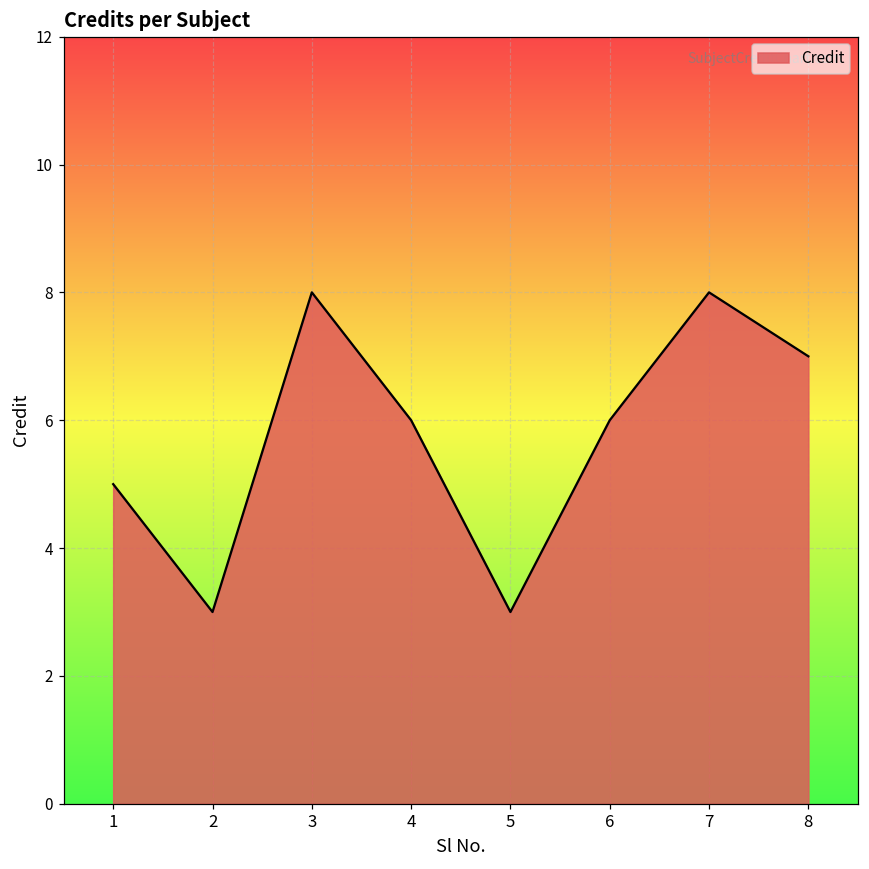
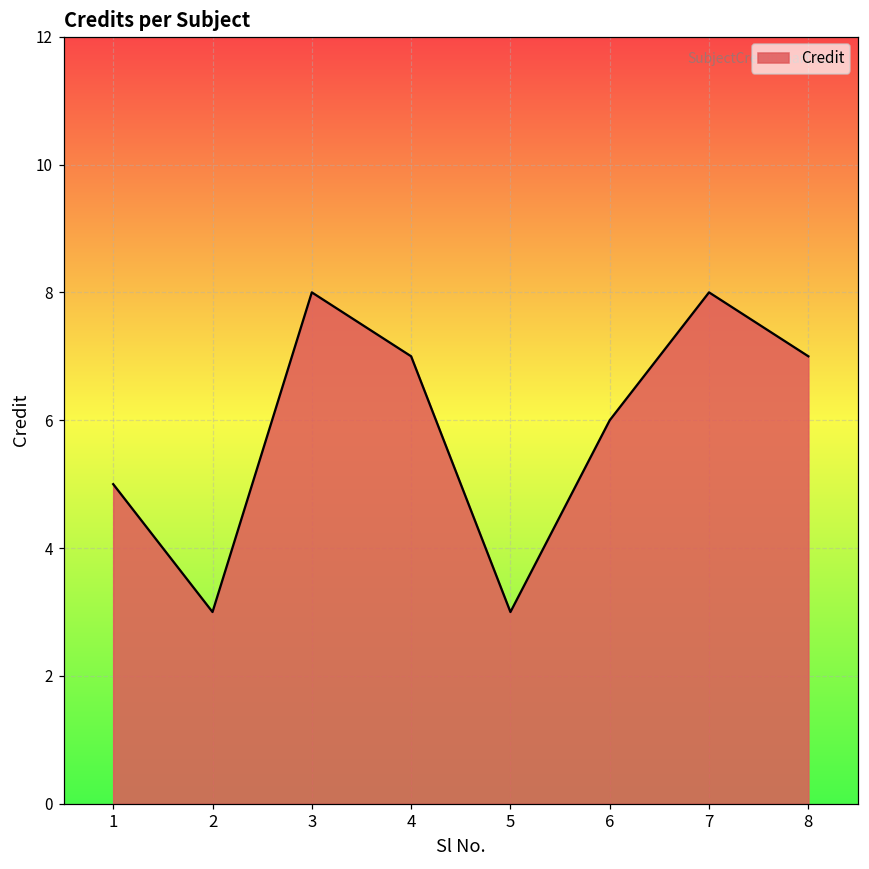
4: 6 -> 7
